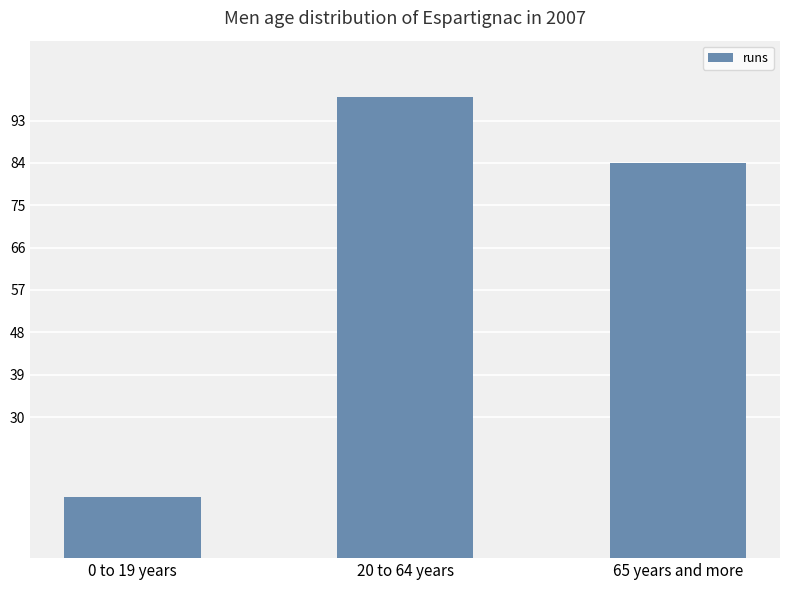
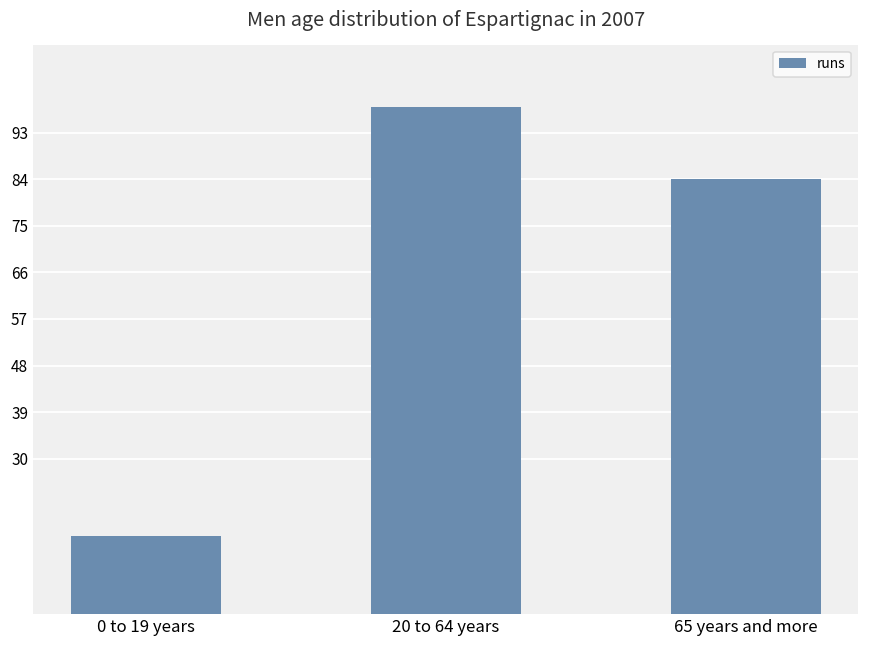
0 to 19 years: 13 -> 15
